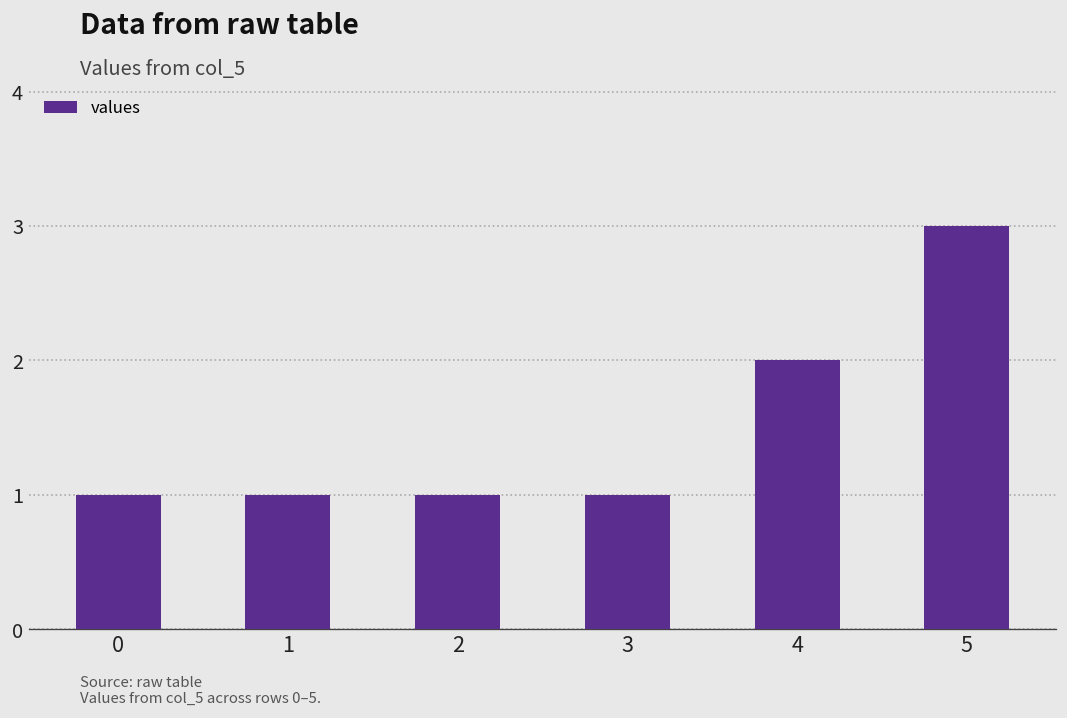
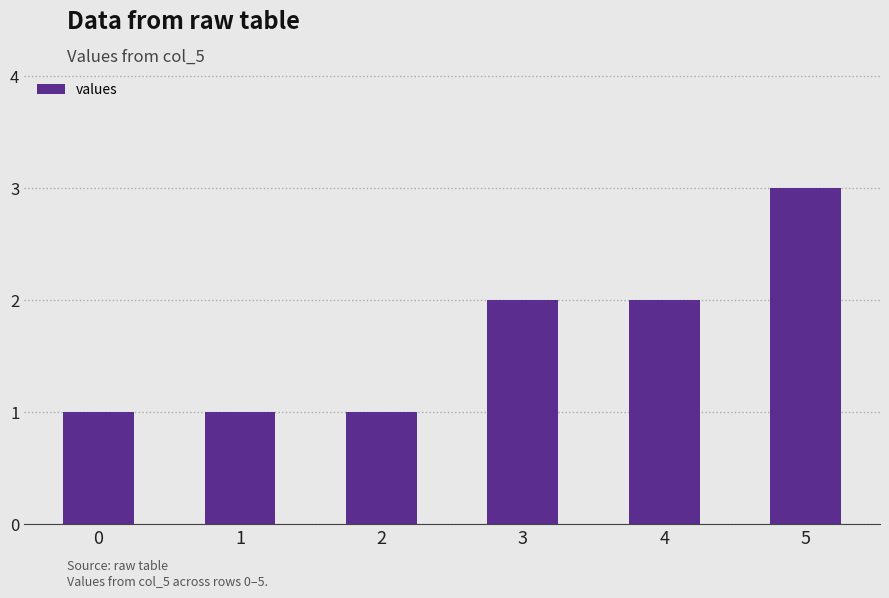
3: 1 -> 2
